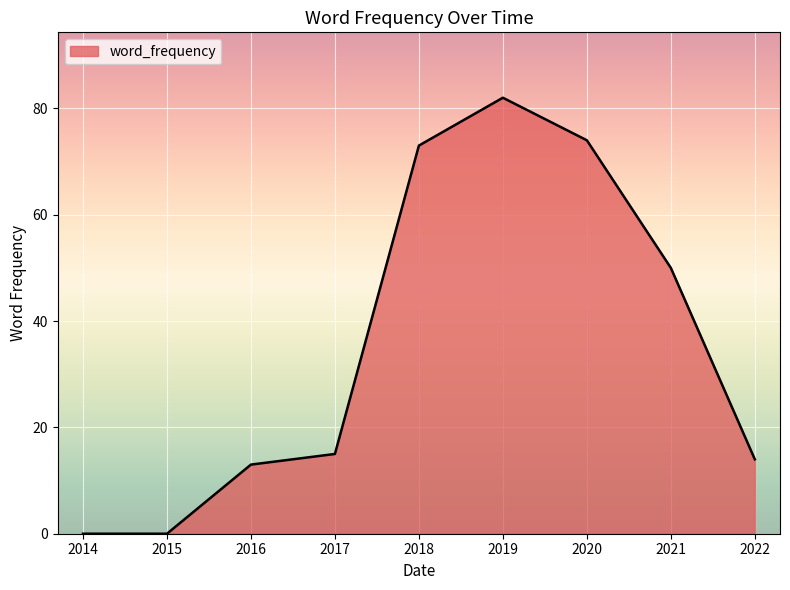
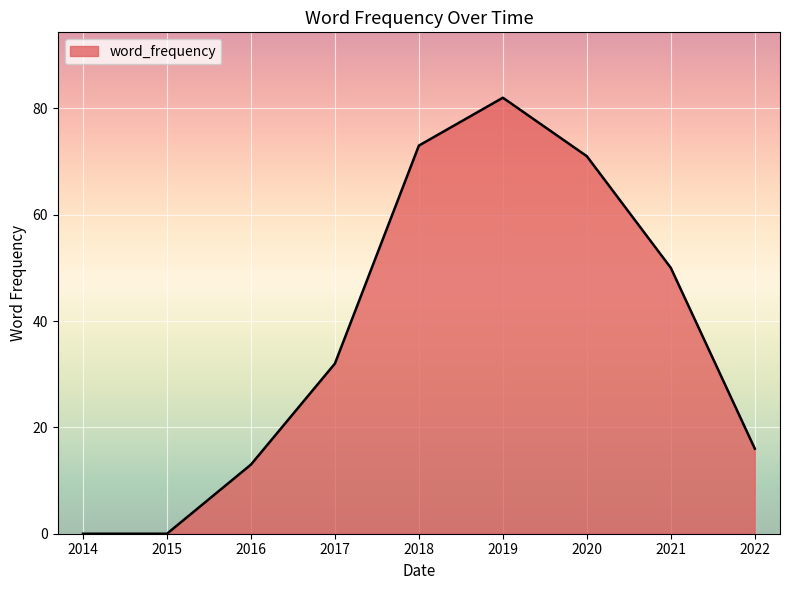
2017: 15 -> 32
2020: 74 -> 71
2022: 14 -> 16
